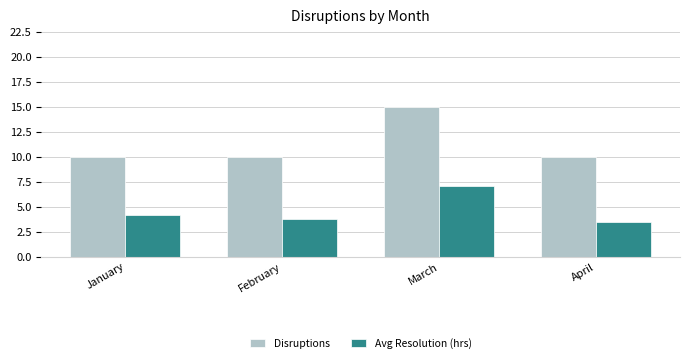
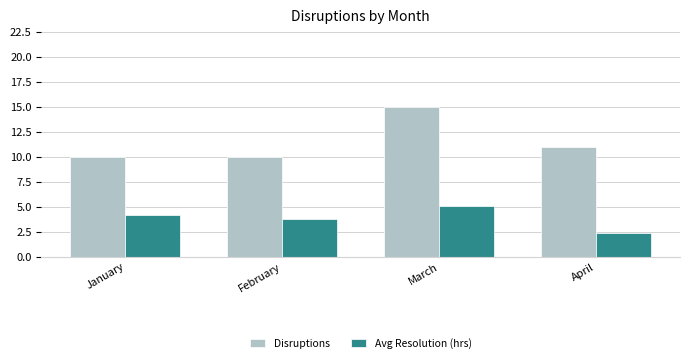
Avg Resolution (hrs), March: 7 -> 5
Disruptions, April: 10 -> 11
Avg Resolution (hrs), April: 4 -> 2
